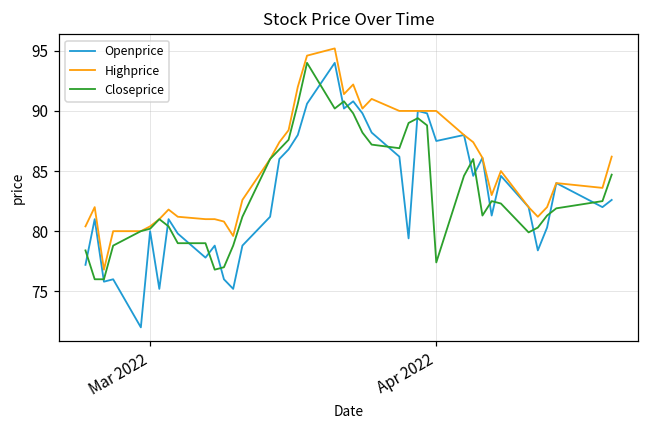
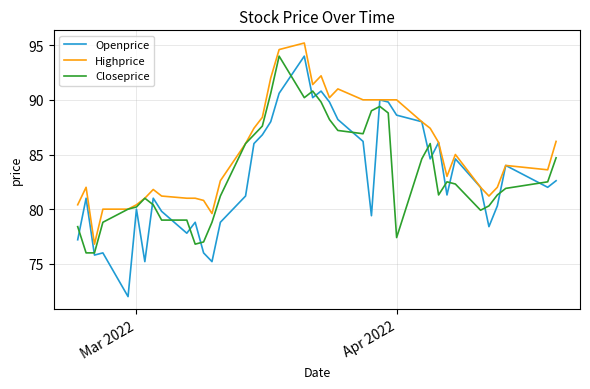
Openprice, Apr 2022: 87.5 -> 88.6
